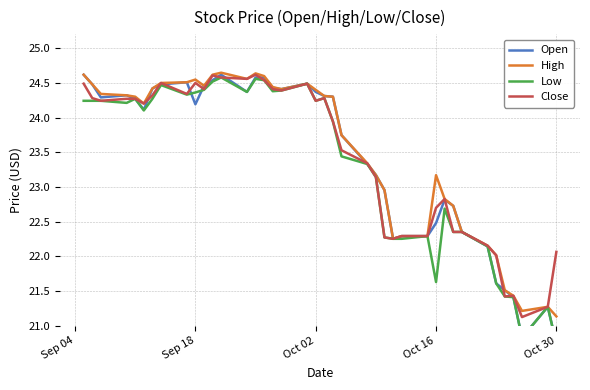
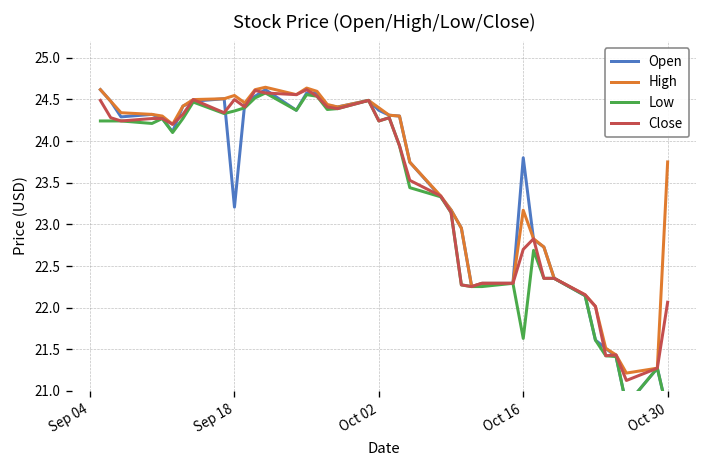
Open, Sep 18: 24.2 -> 23.2
Open, Oct 16: 22.5 -> 23.8
High, Oct 30: 21.1 -> 23.8
